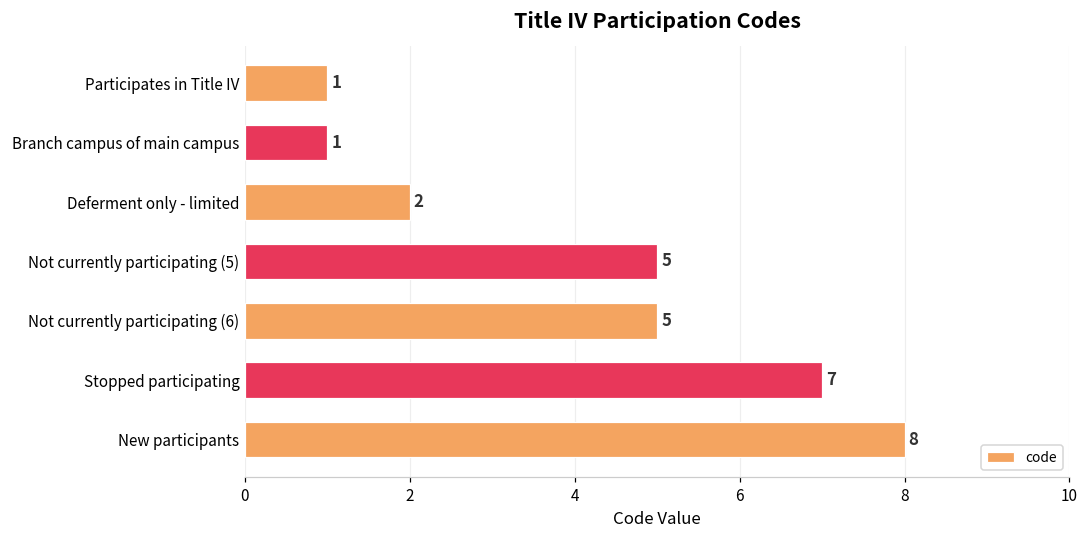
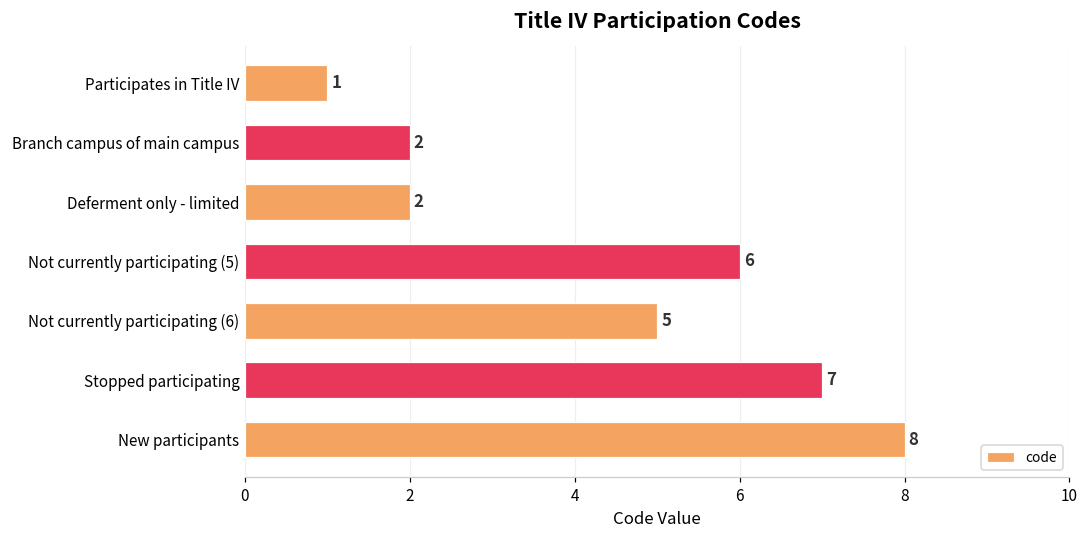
Branch campus of main campus: 1 -> 2
Not currently participating (5): 5 -> 6
